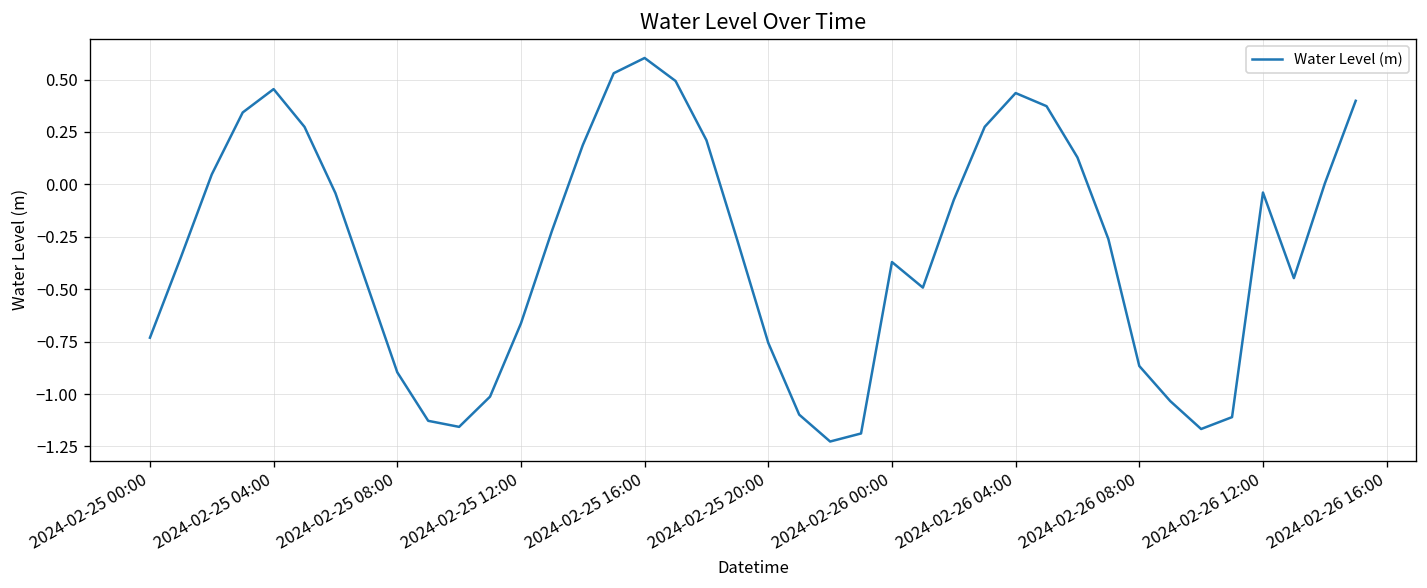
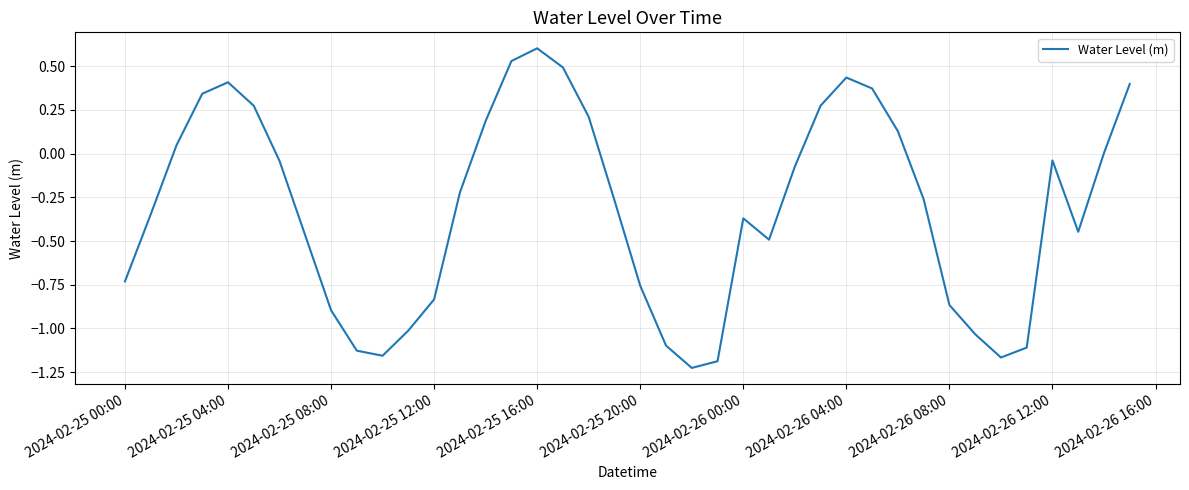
2024-02-25 04:00: 0.45 -> 0.41
2024-02-25 12:00: -0.66 -> -0.83
